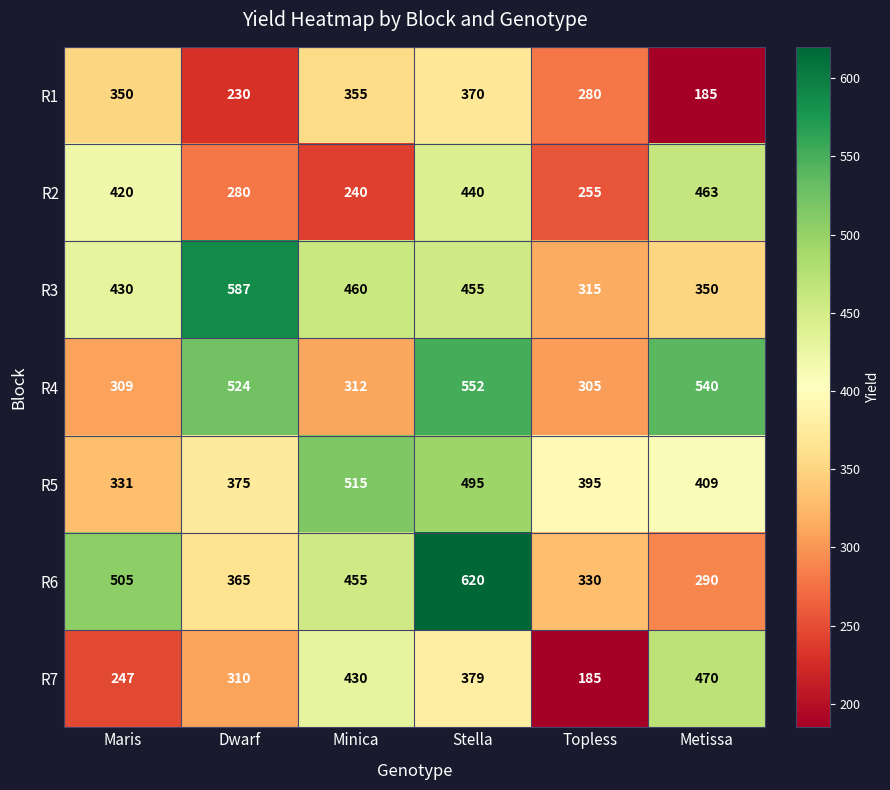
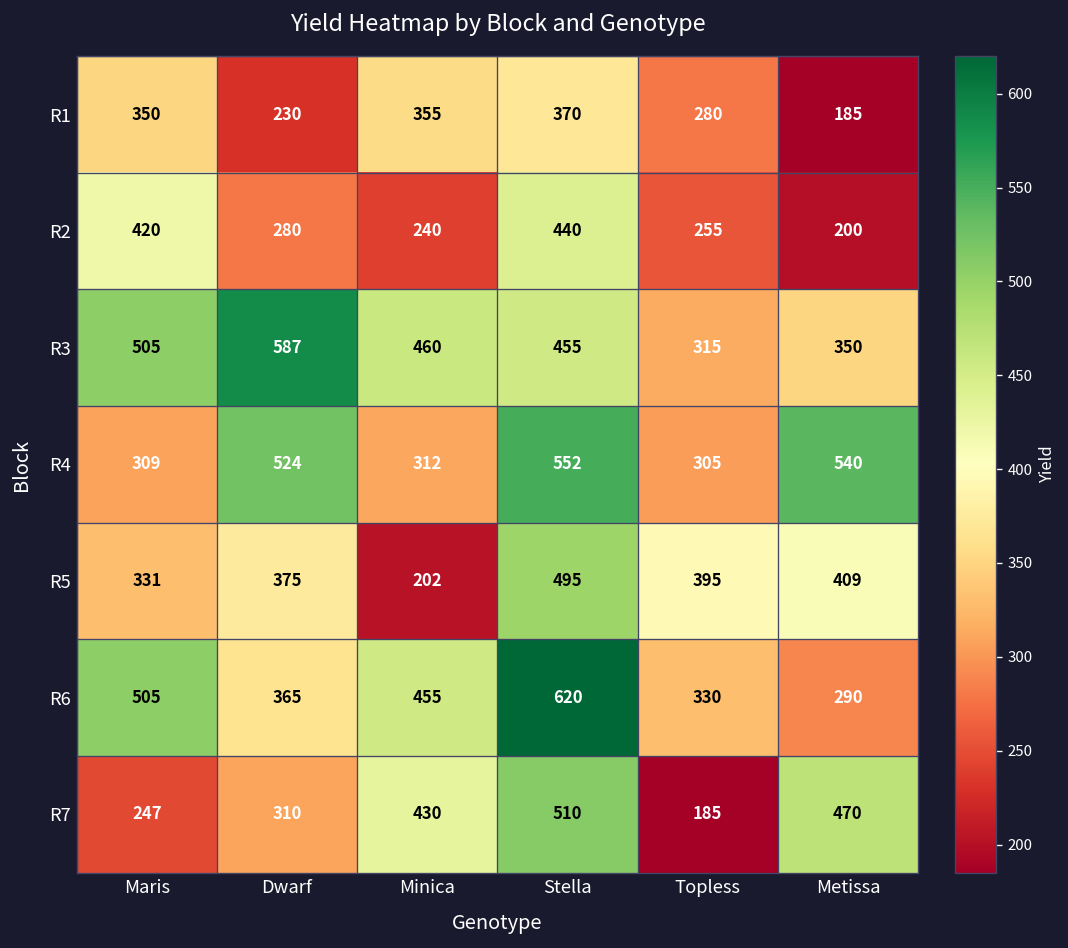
R2, Metissa: 463 -> 200
R3, Maris: 430 -> 505
R5, Minica: 515 -> 202
R7, Stella: 379 -> 510
